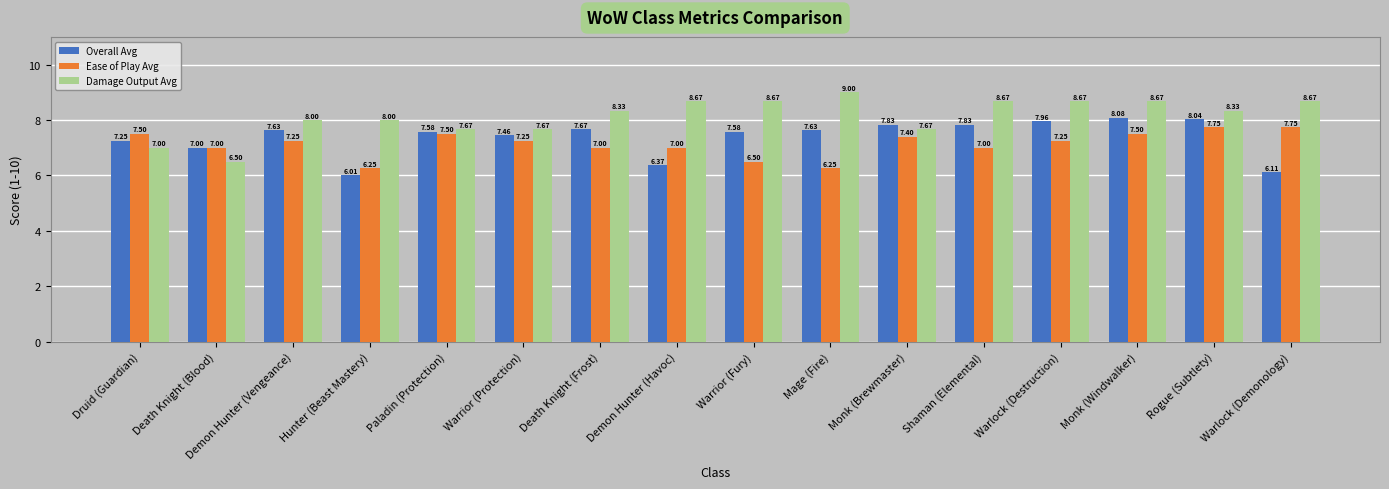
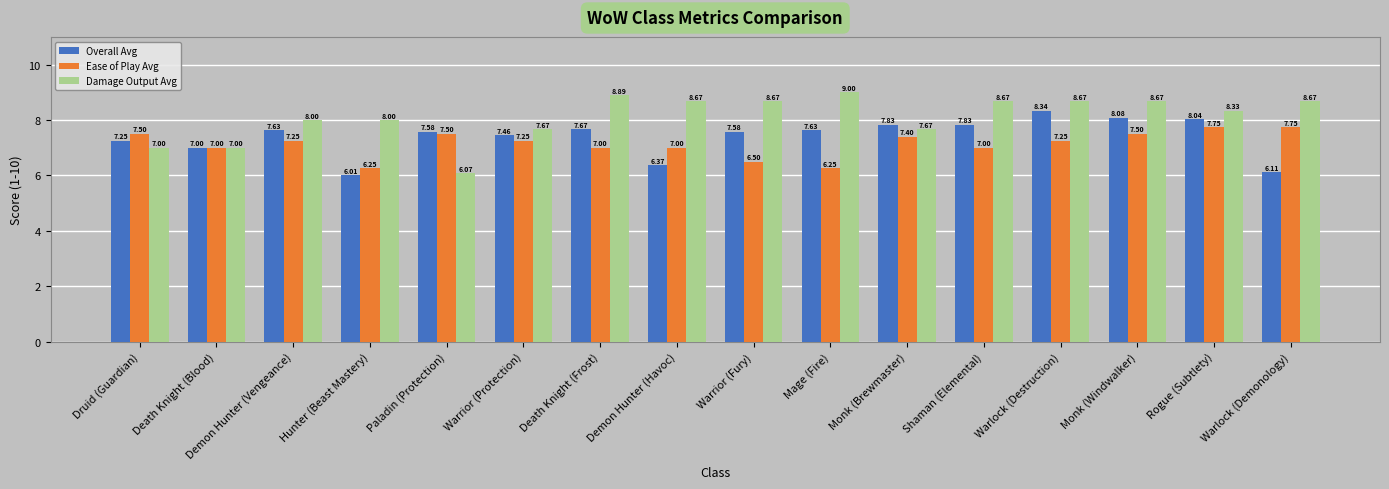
Damage Output Avg, Death Knight (Blood): 6.50 -> 7.00
Damage Output Avg, Paladin (Protection): 7.67 -> 6.07
Damage Output Avg, Death Knight (Frost): 8.33 -> 8.89
Overall Avg, Warlock (Destruction): 7.96 -> 8.34
